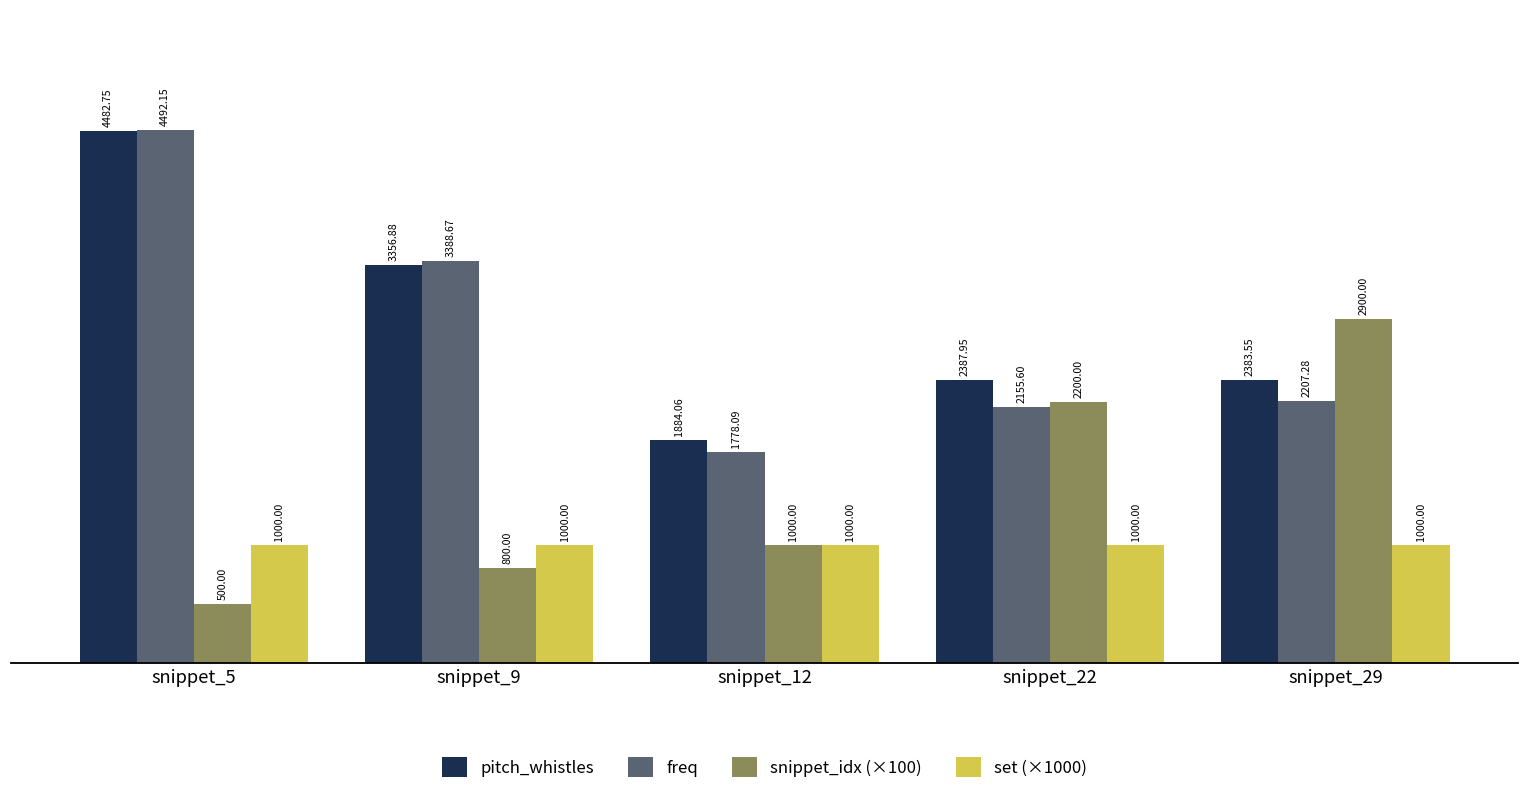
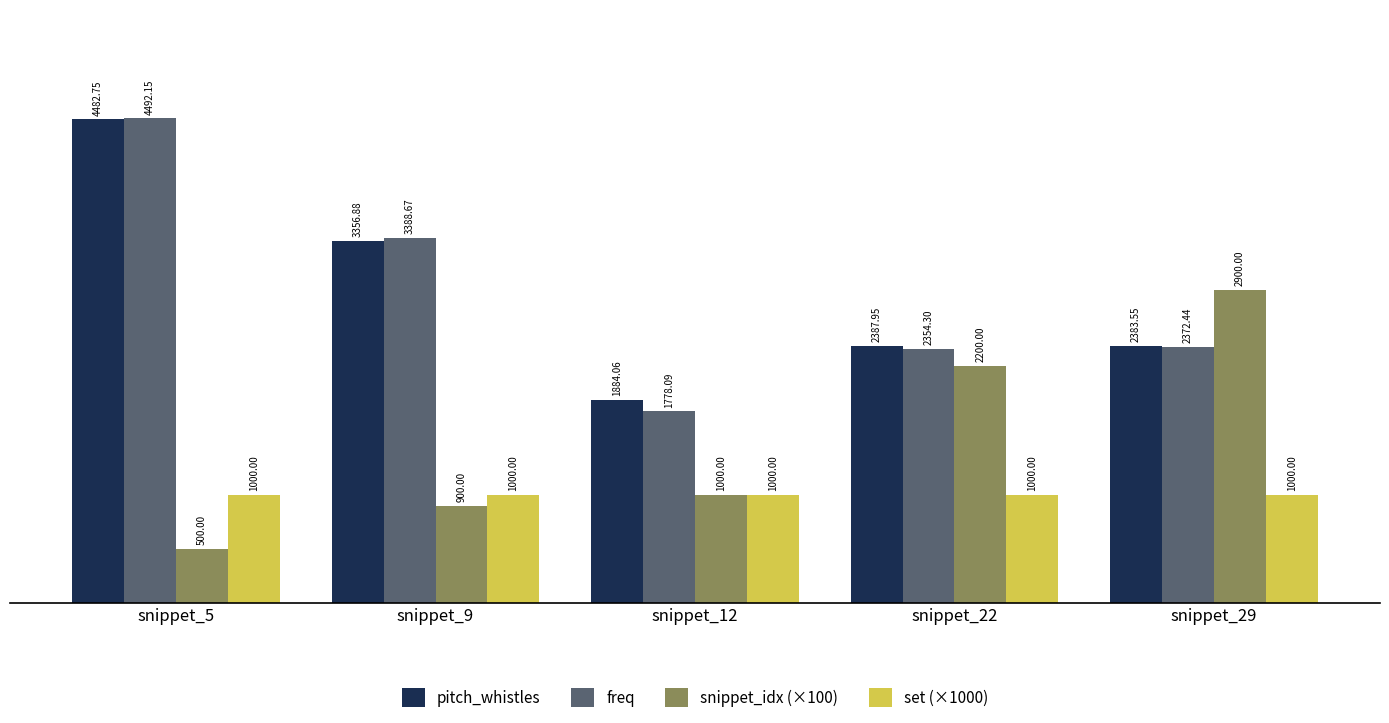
snippet_idx (×100), snippet_9: 800.00 -> 900.00
freq, snippet_22: 2155.60 -> 2354.30
freq, snippet_29: 2207.28 -> 2372.44
